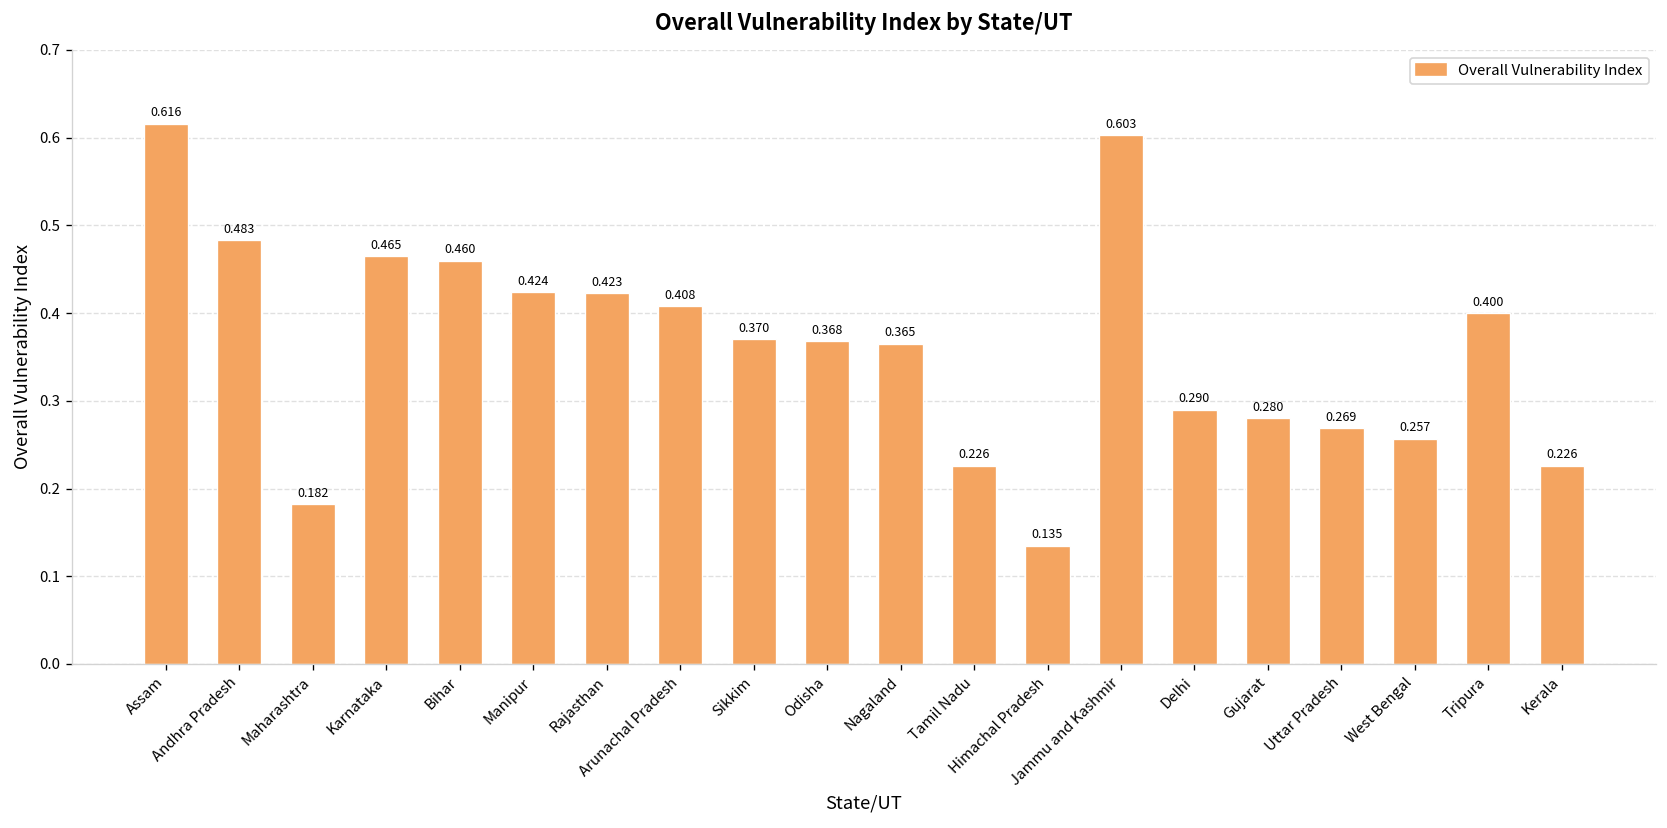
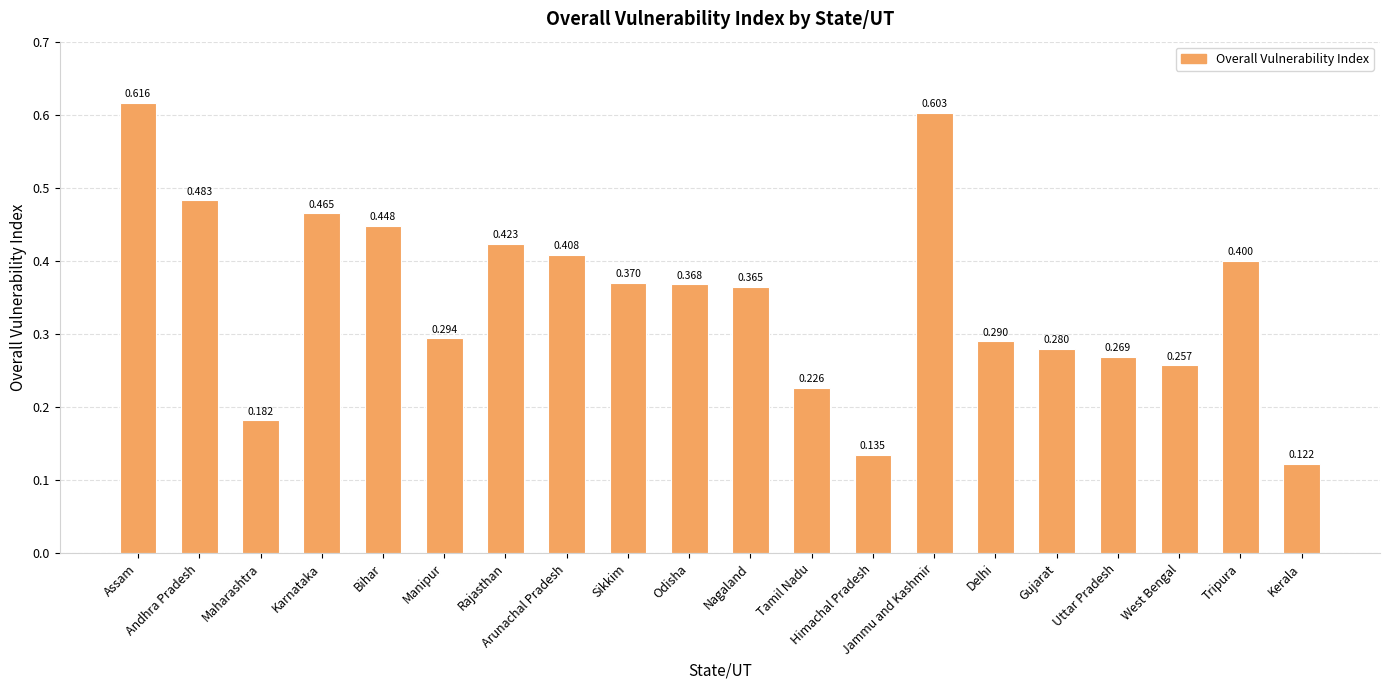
Bihar: 0.460 -> 0.448
Manipur: 0.424 -> 0.294
Kerala: 0.226 -> 0.122
